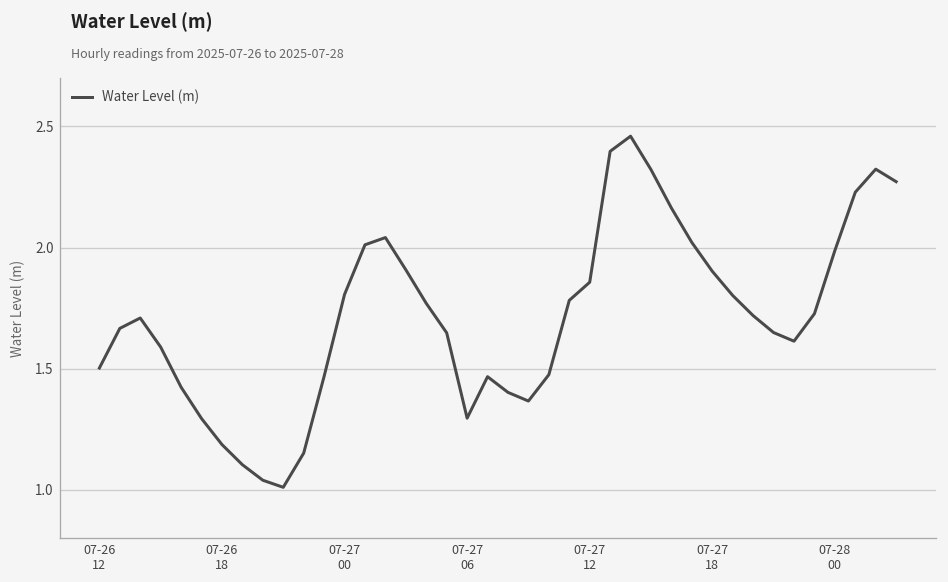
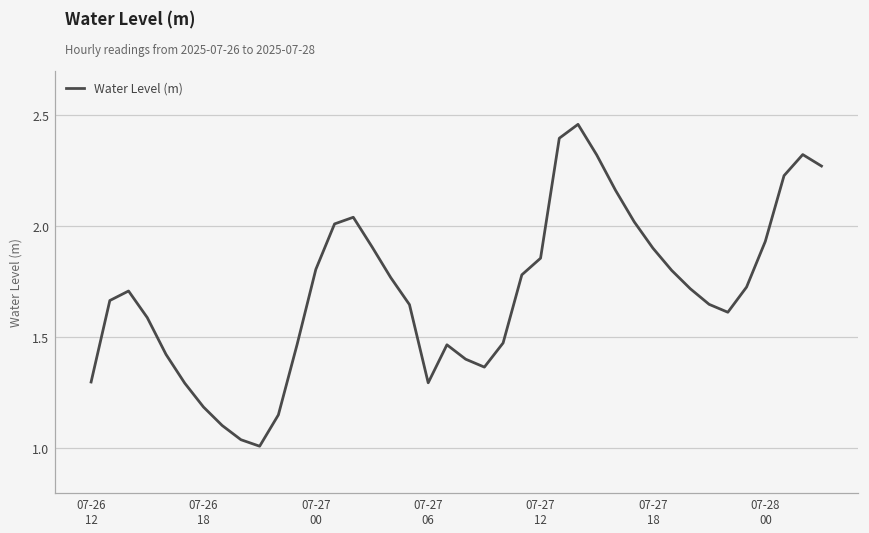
07-26 12: 1.50 -> 1.30
07-28 00: 1.99 -> 1.93
